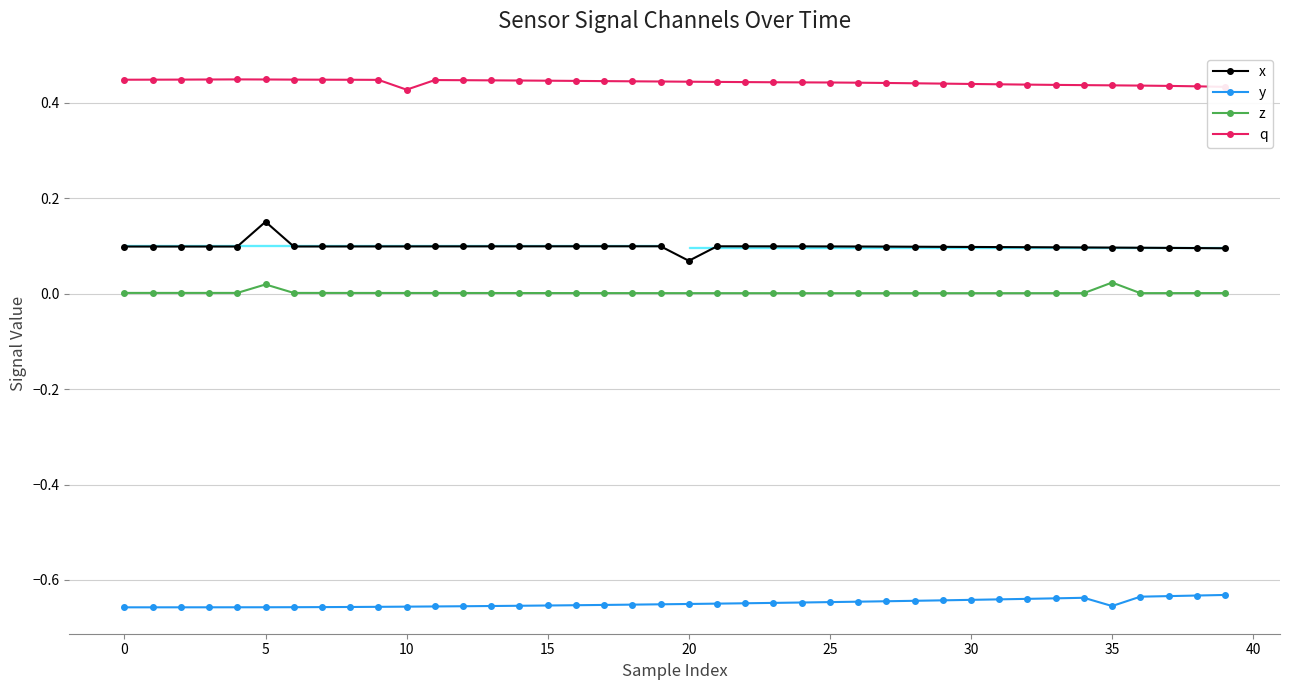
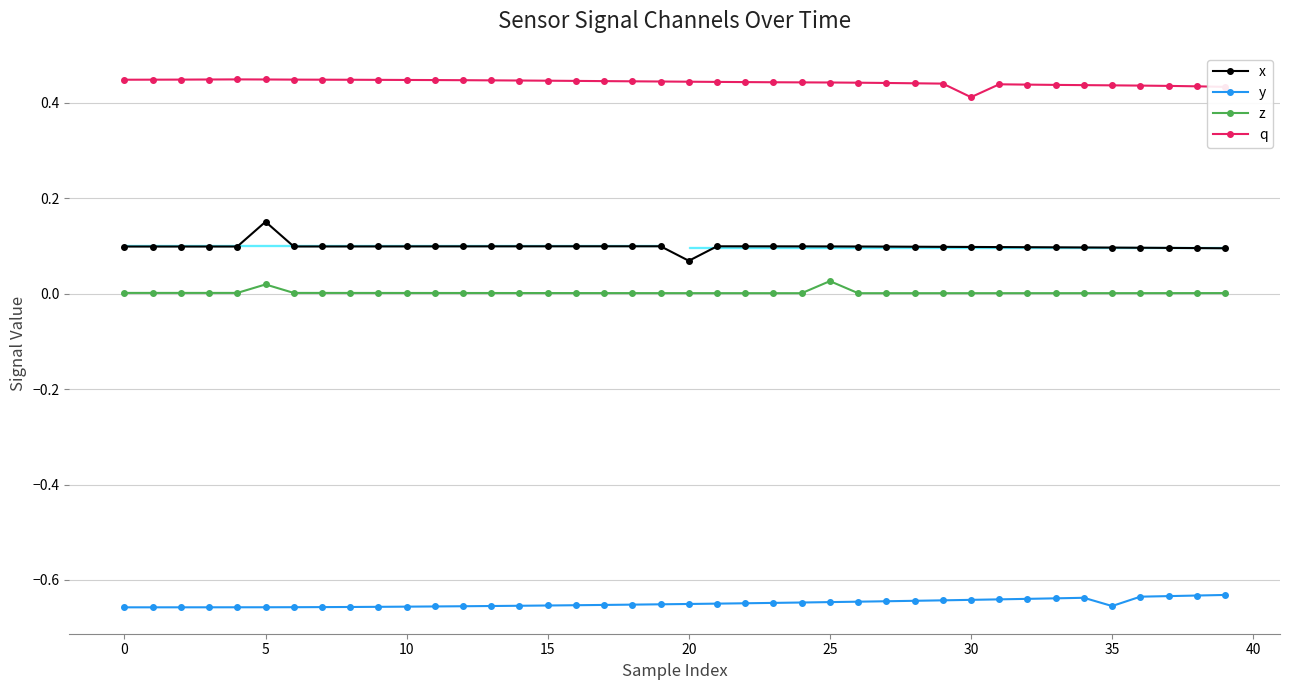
q, 10: 0.43 -> 0.45
z, 25: 0.00 -> 0.03
q, 30: 0.44 -> 0.41
z, 35: 0.02 -> 0.00
